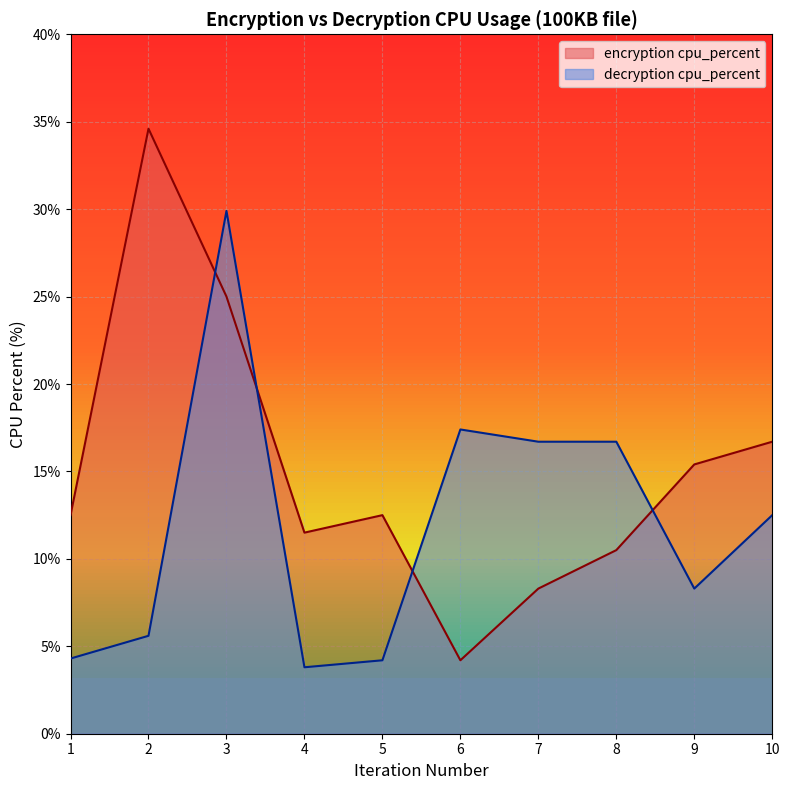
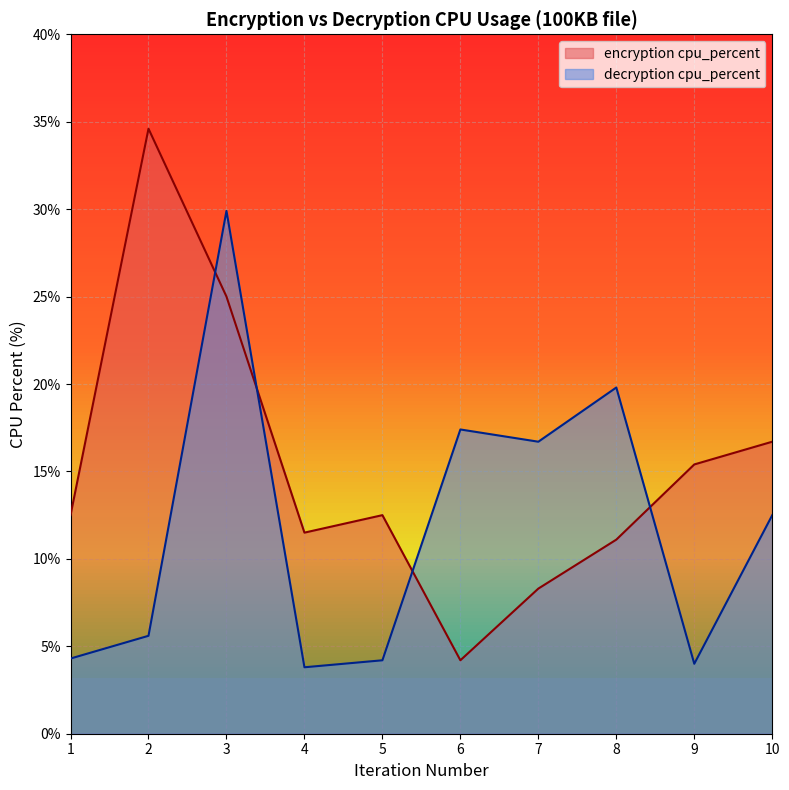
encryption cpu_percent, 8: 10.5% -> 11.1%
decryption cpu_percent, 8: 16.7% -> 19.8%
decryption cpu_percent, 9: 8.3% -> 4.0%
